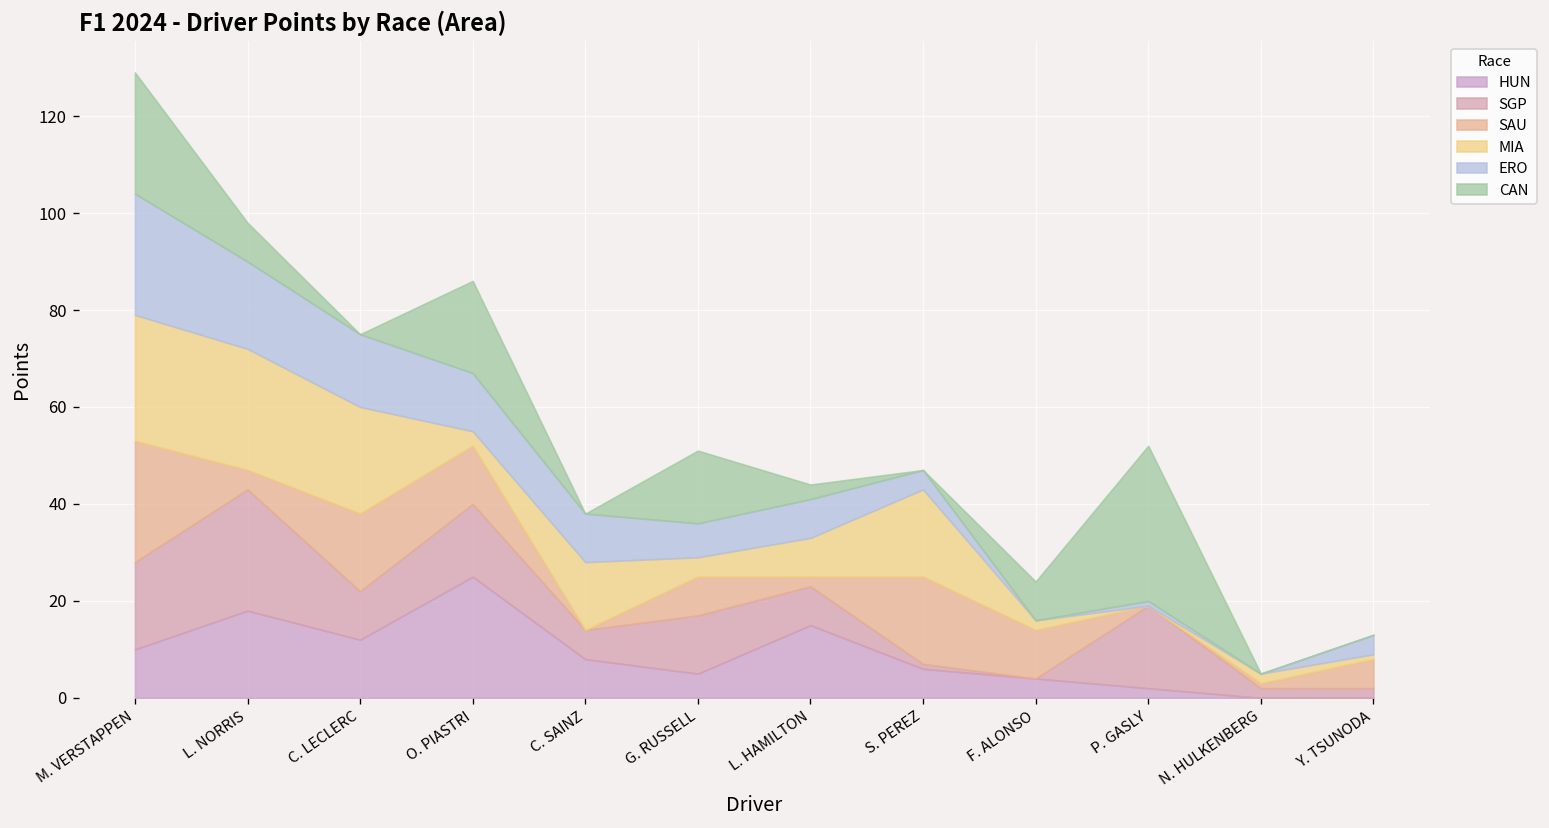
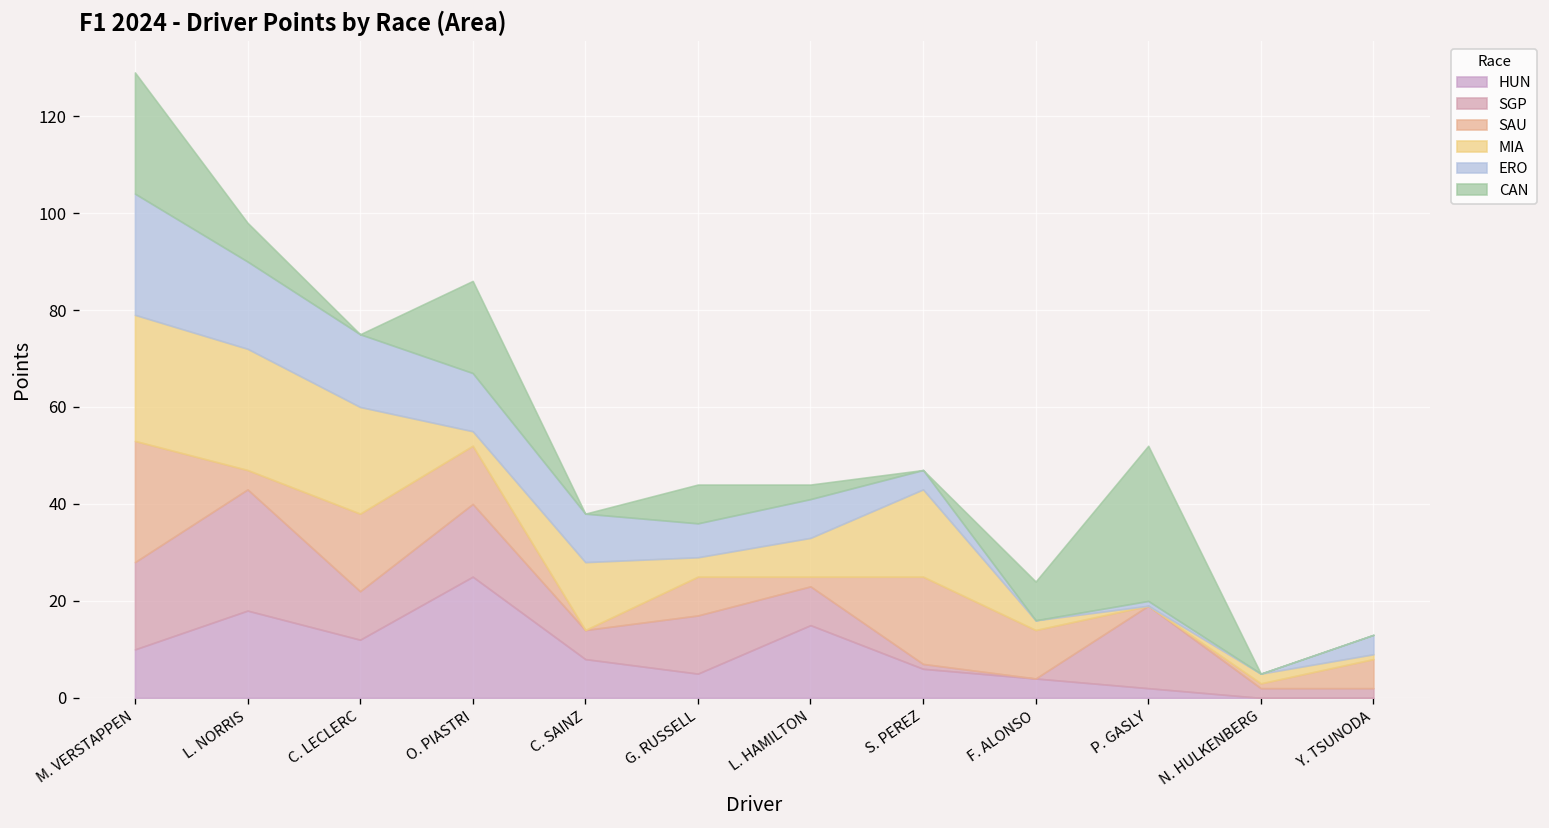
CAN, G. RUSSELL: 15 -> 8
